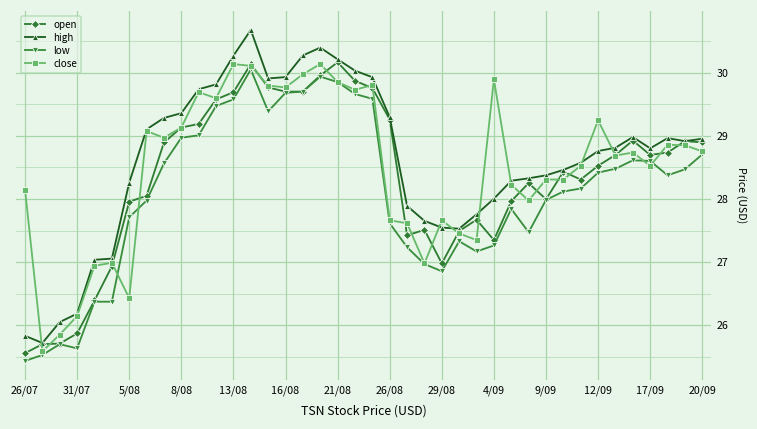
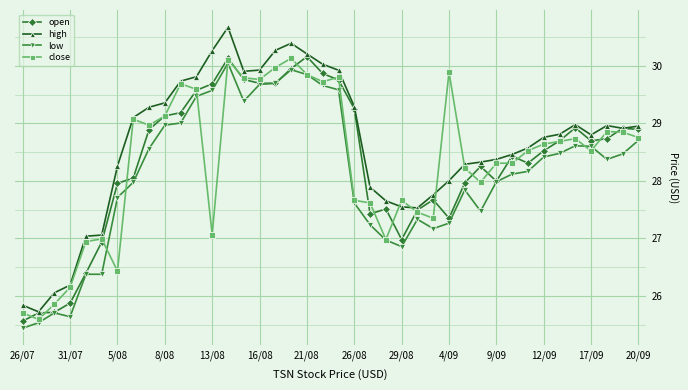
close, 26/07: 28.1 -> 25.7
close, 13/08: 30.1 -> 27.1
close, 12/09: 29.2 -> 28.6
